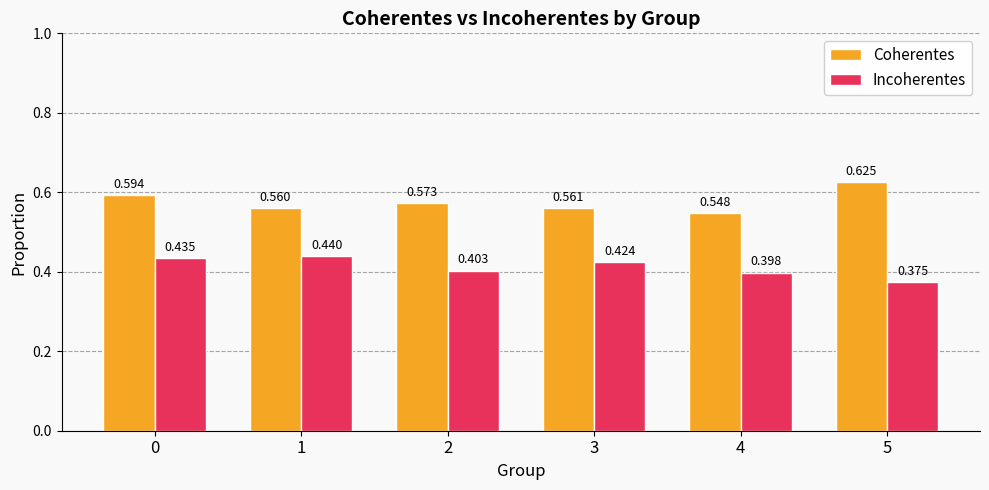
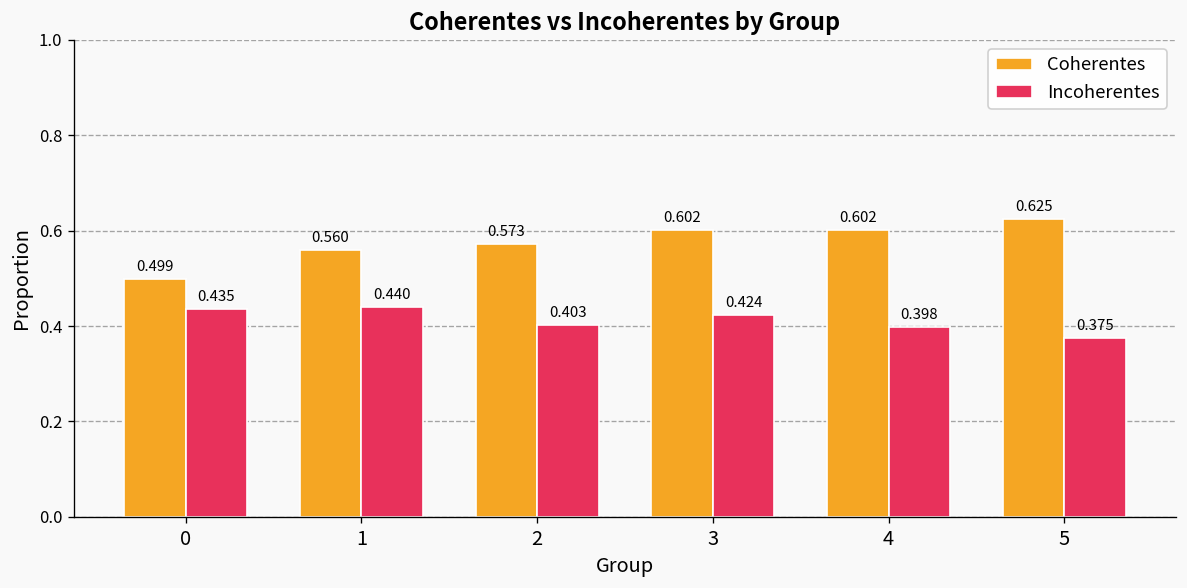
Coherentes, 0: 0.594 -> 0.499
Coherentes, 3: 0.561 -> 0.602
Coherentes, 4: 0.548 -> 0.602
